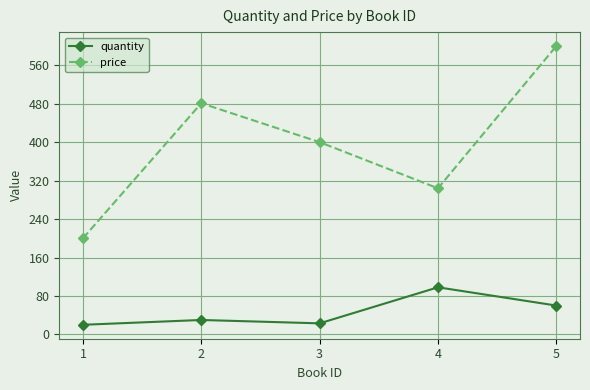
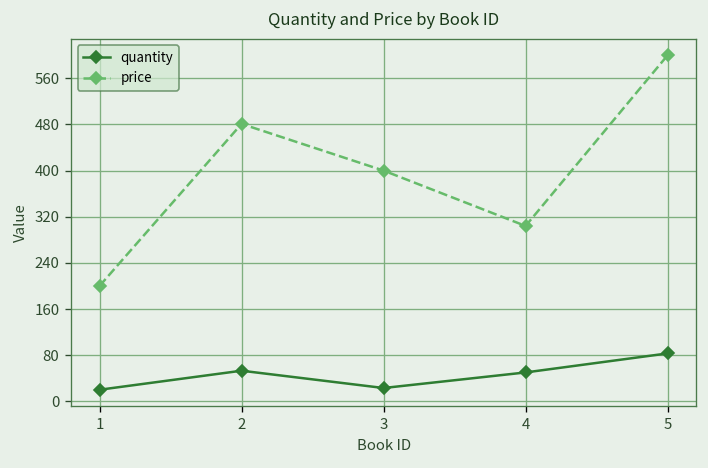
quantity, 2: 30 -> 50
quantity, 4: 100 -> 50
quantity, 5: 60 -> 80
